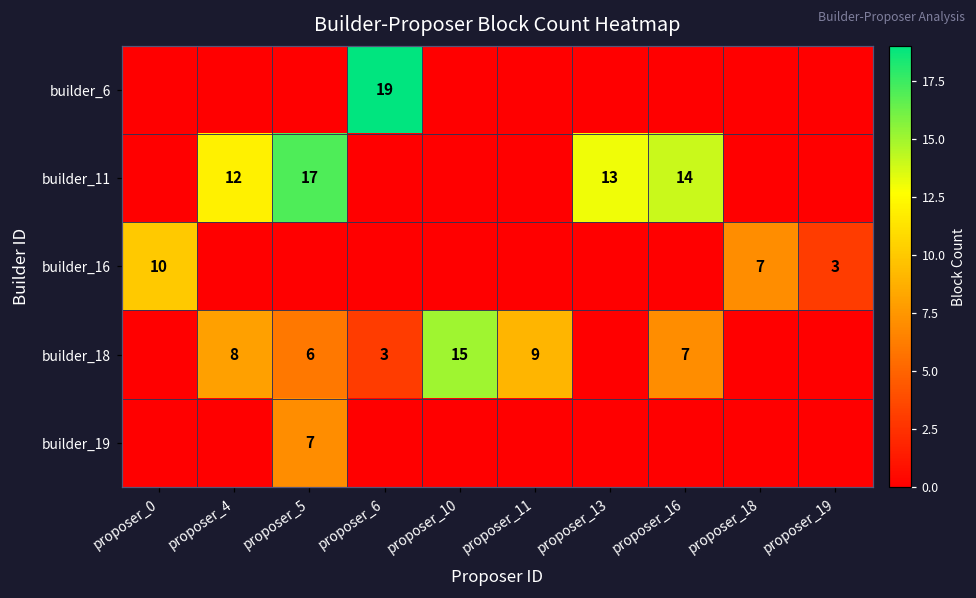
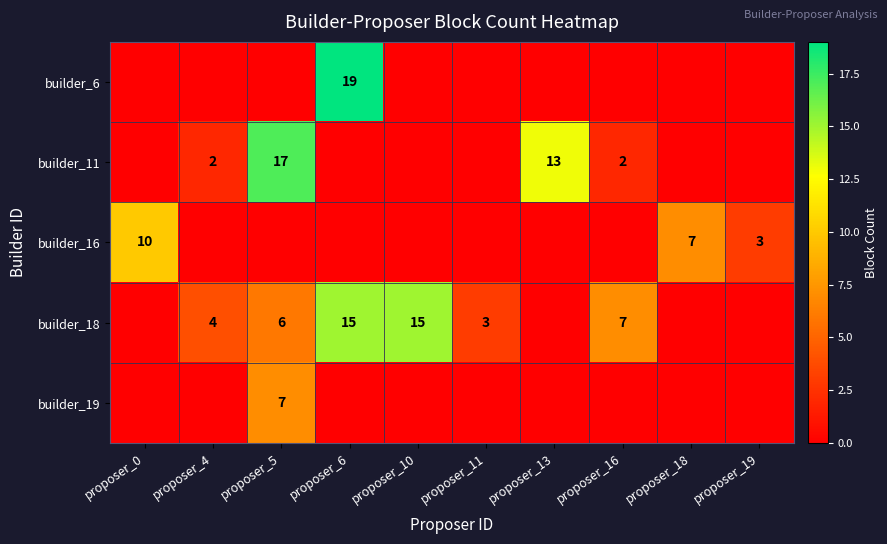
builder_11, proposer_4: 12 -> 2
builder_11, proposer_16: 14 -> 2
builder_18, proposer_4: 8 -> 4
builder_18, proposer_6: 3 -> 15
builder_18, proposer_11: 9 -> 3
